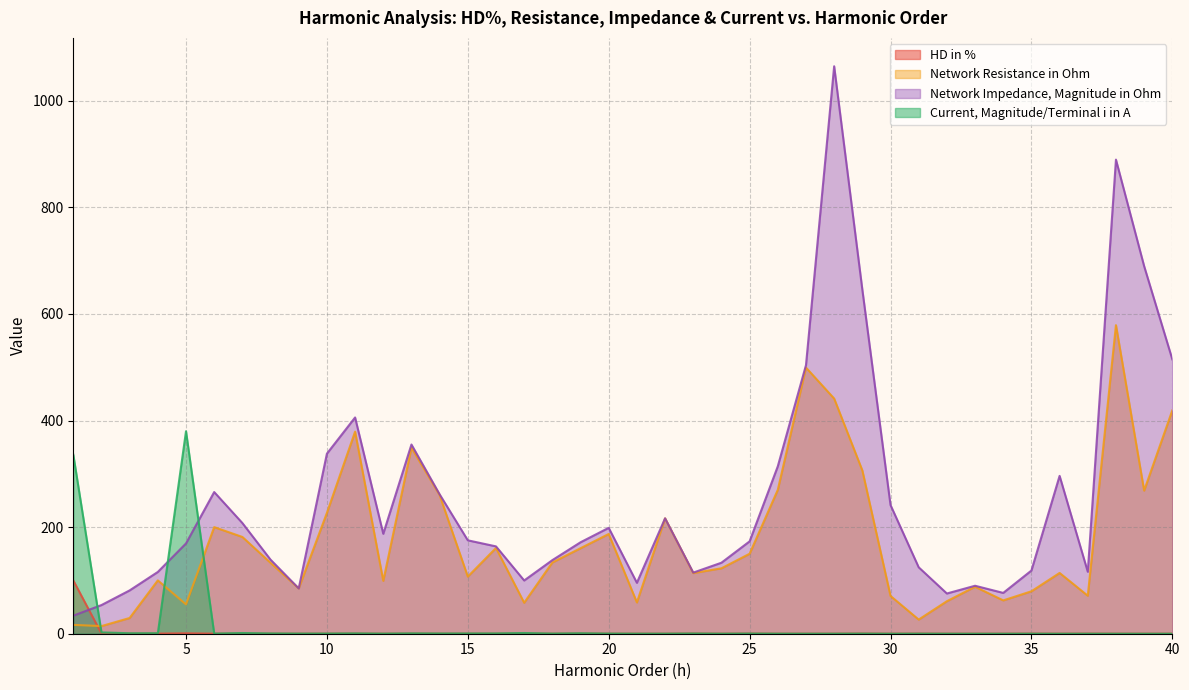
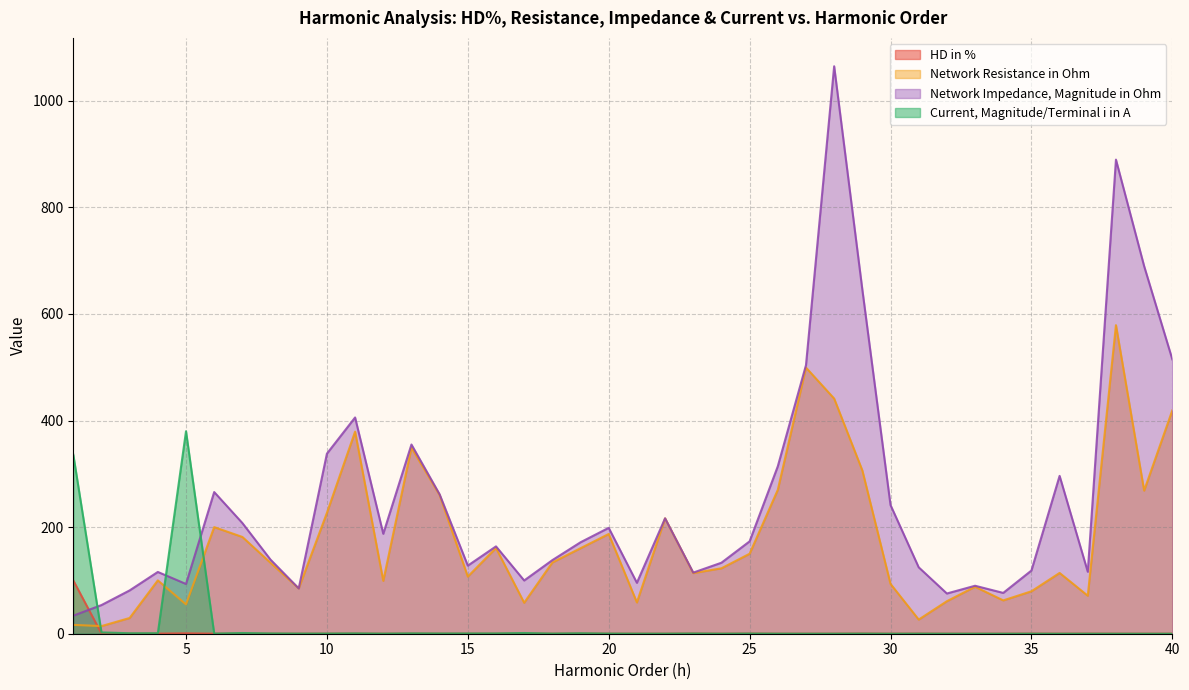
Network Impedance, Magnitude in Ohm, 5: 170 -> 90
Network Impedance, Magnitude in Ohm, 15: 180 -> 130
Network Resistance in Ohm, 30: 70 -> 90
